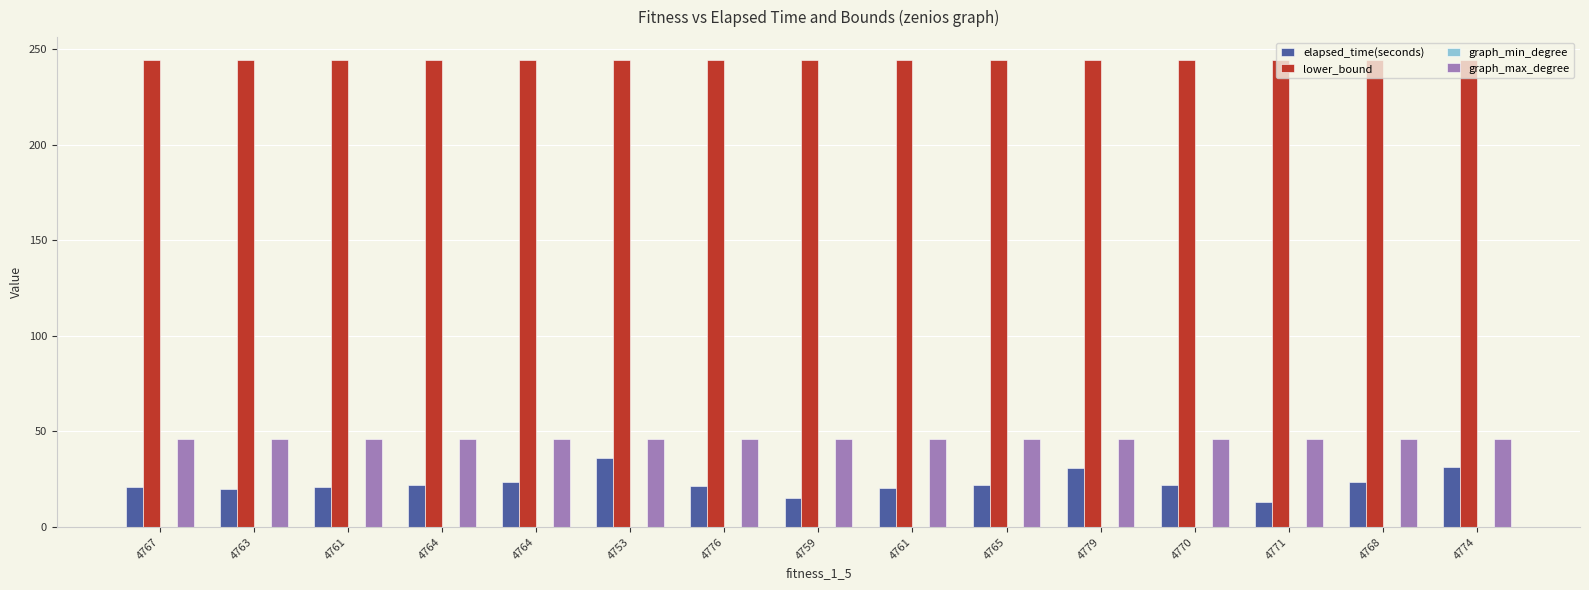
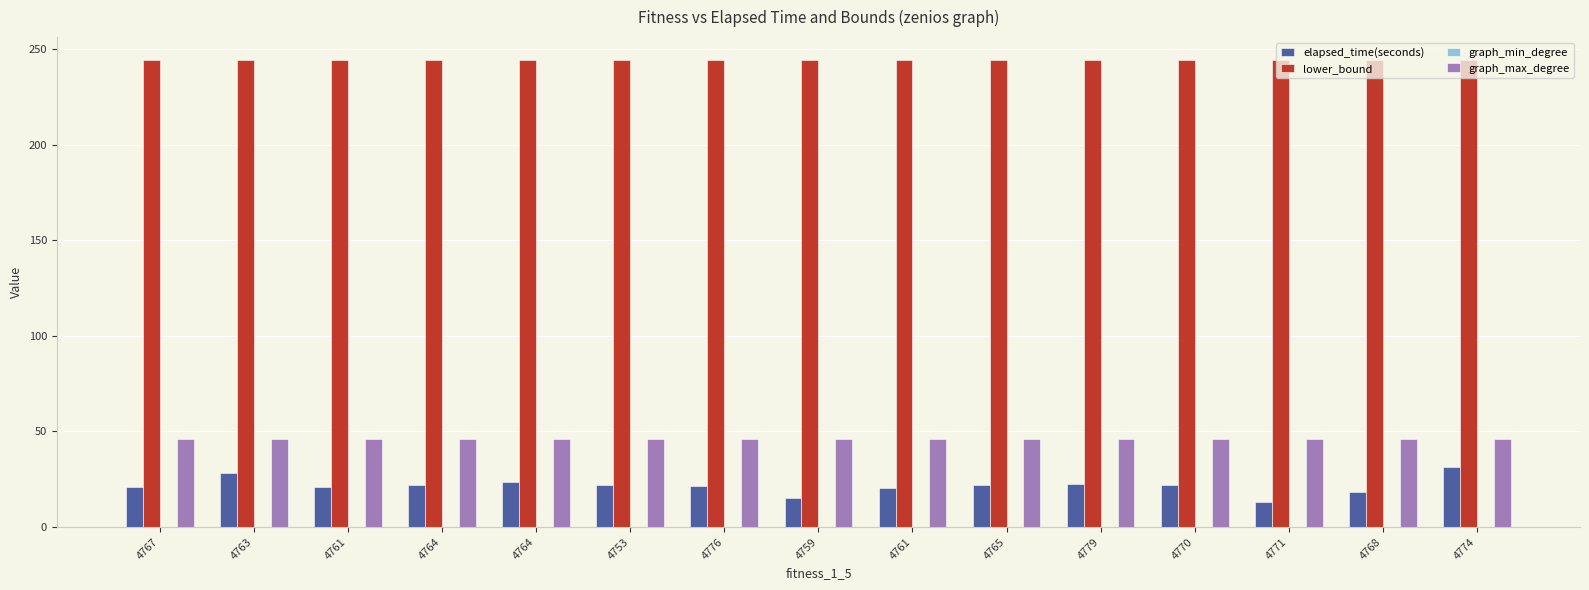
elapsed_time(seconds), 4763: 20 -> 28
elapsed_time(seconds), 4753: 36 -> 22
elapsed_time(seconds), 4779: 31 -> 22
elapsed_time(seconds), 4768: 23 -> 18
